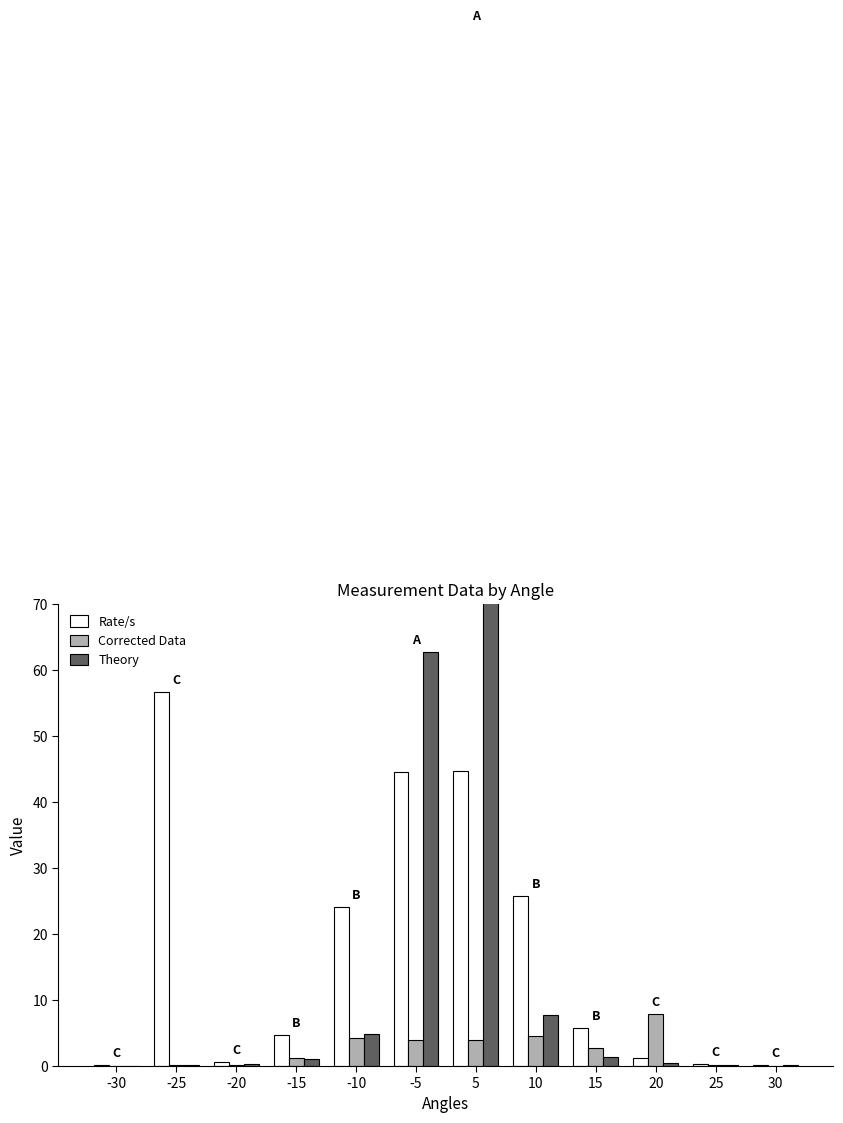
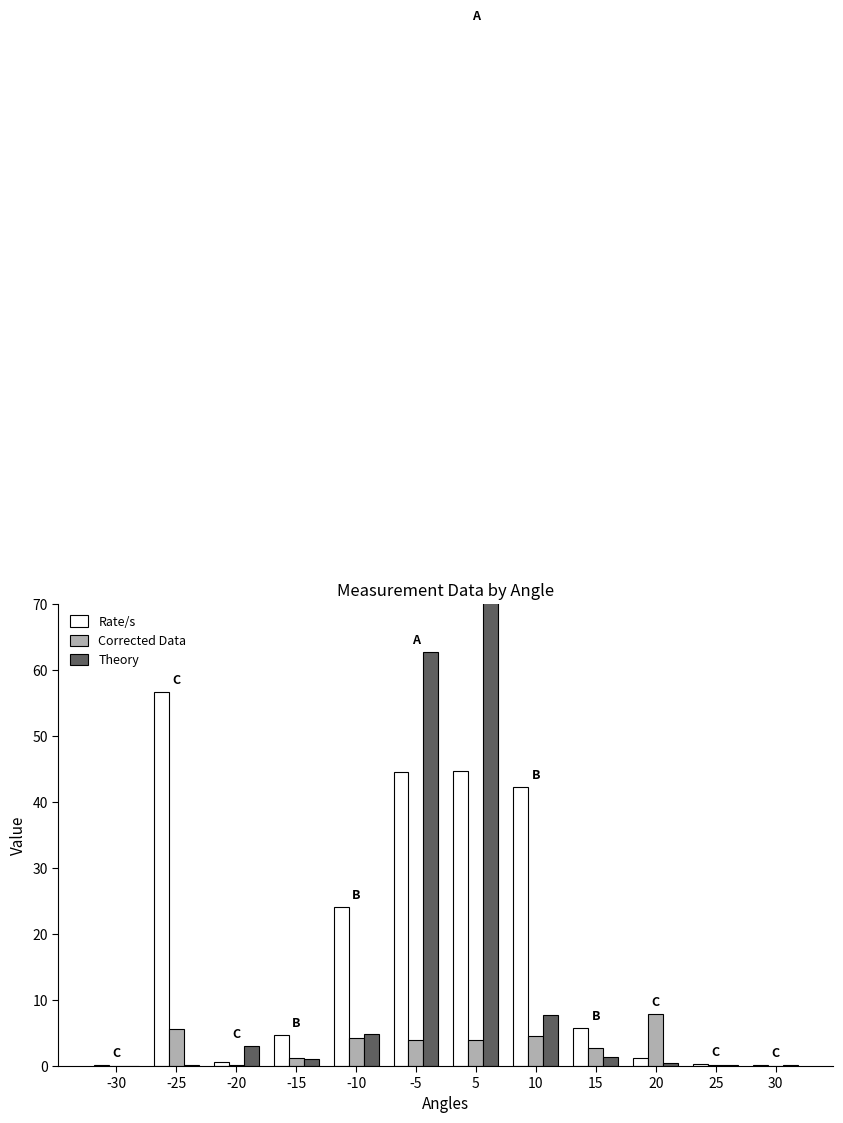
Corrected Data, -25: 0 -> 6
Theory, -20: 0 -> 3
Rate/s, 10: 26 -> 42
